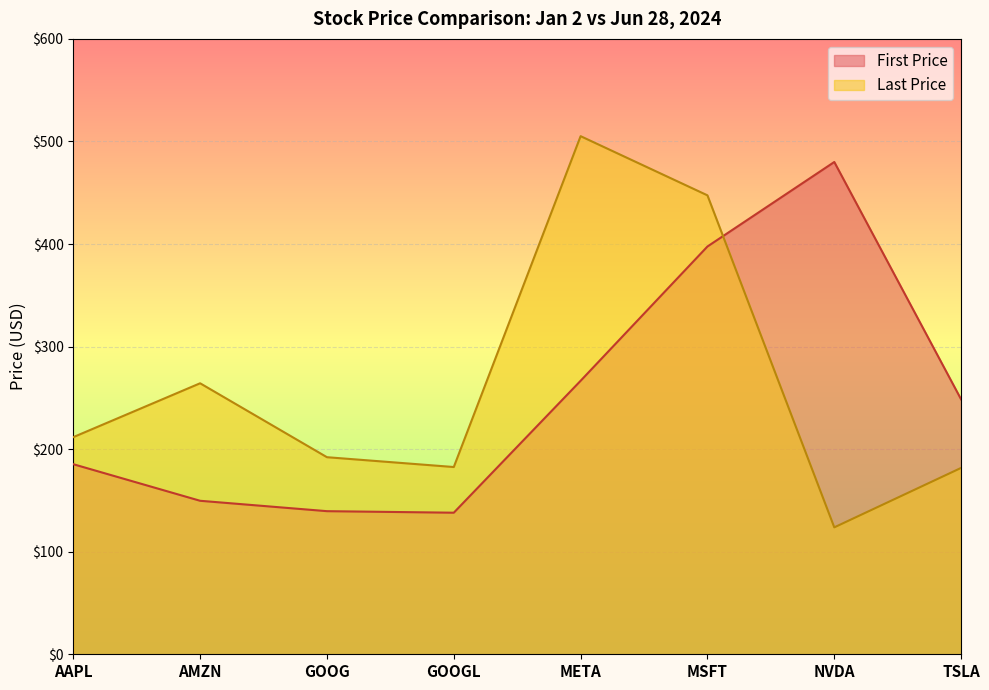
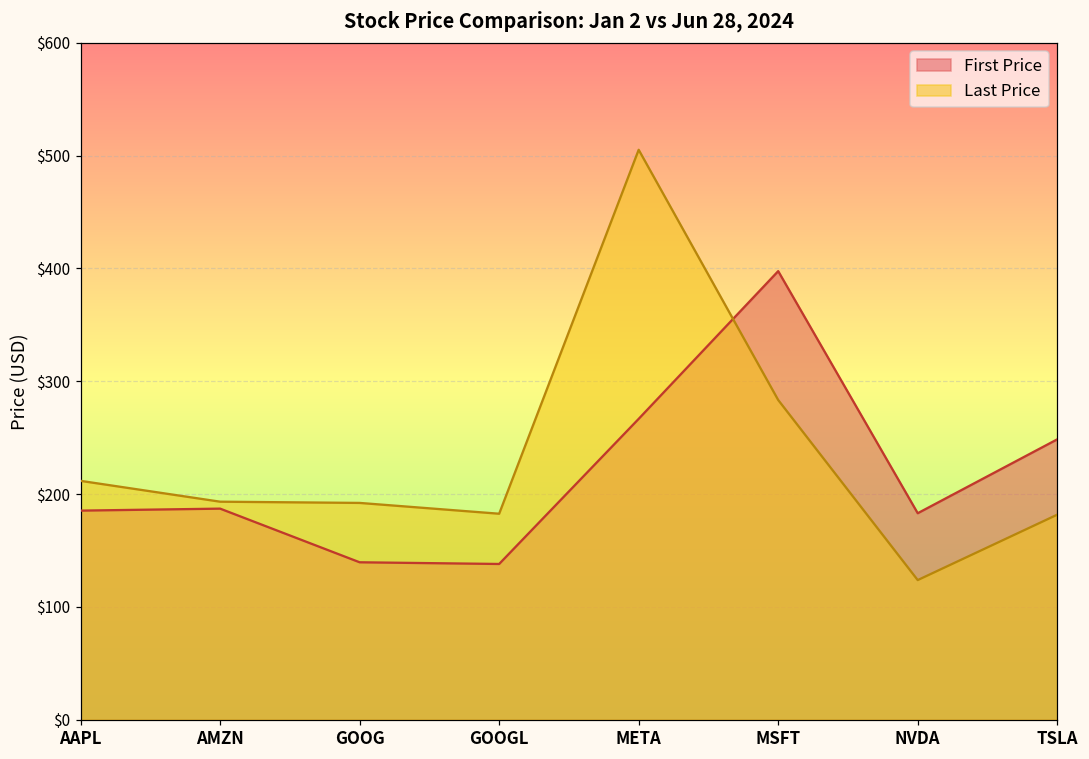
First Price, AMZN: $150 -> $187
Last Price, AMZN: $264 -> $193
Last Price, MSFT: $447 -> $283
First Price, NVDA: $480 -> $183
